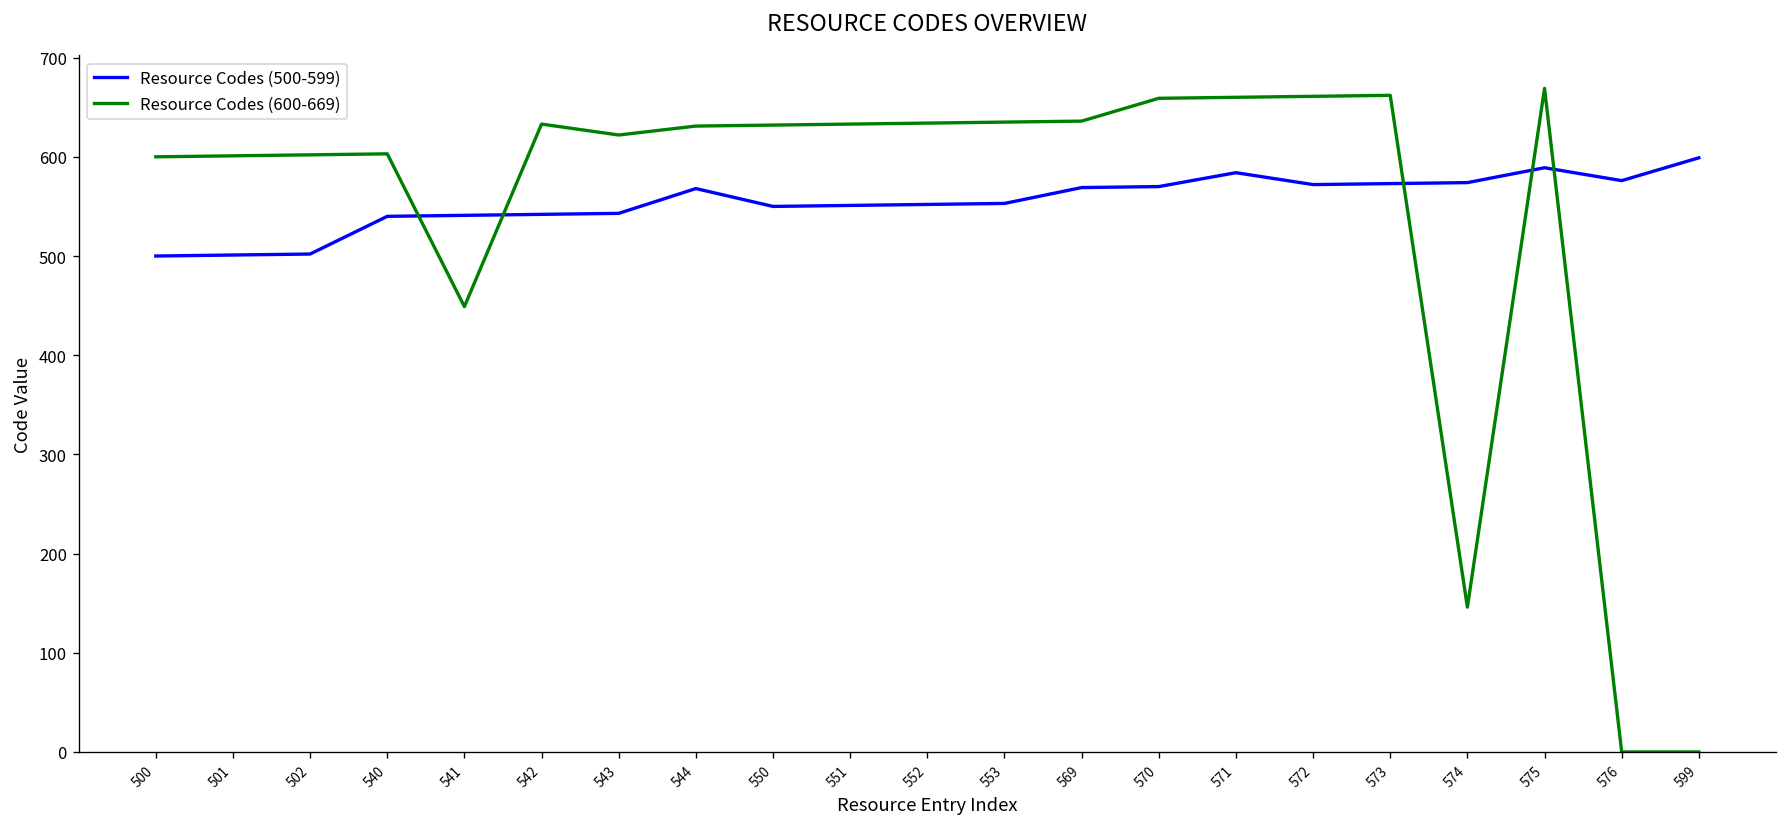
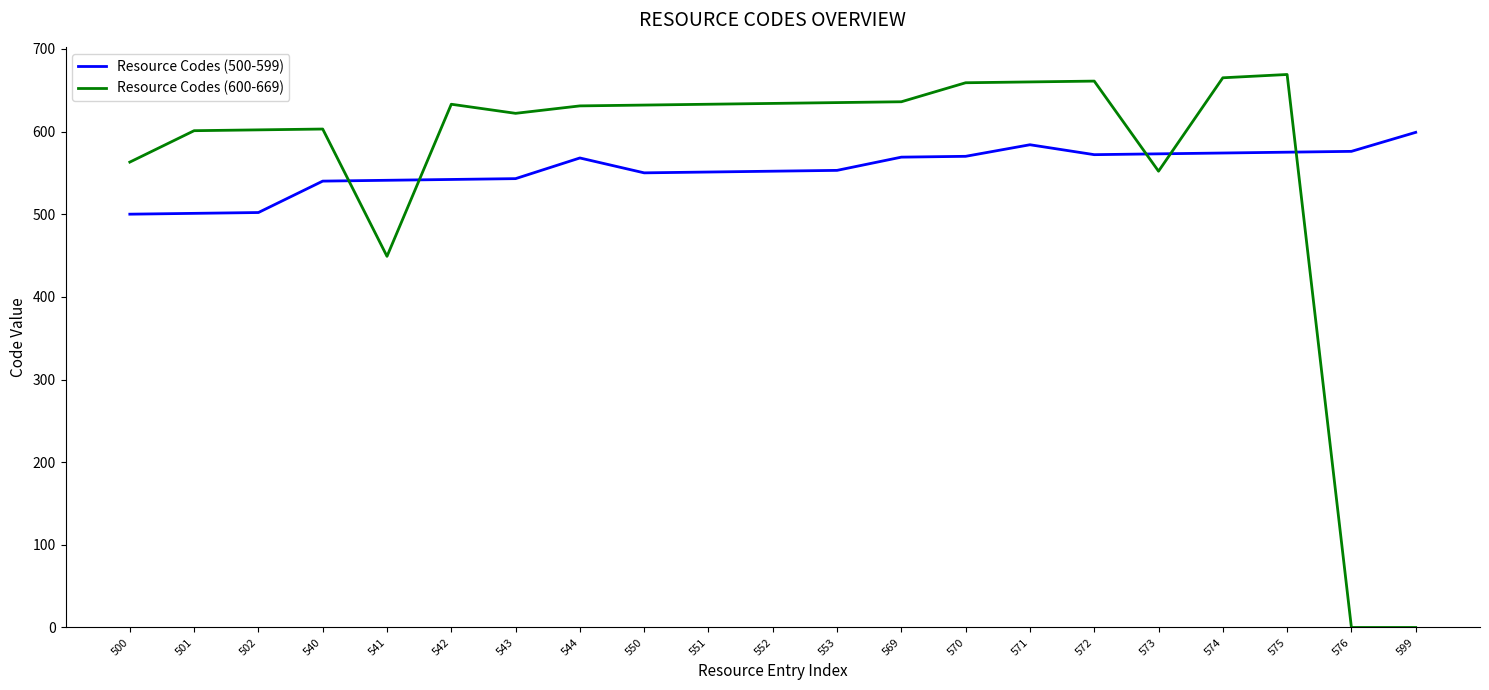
Resource Codes (600-669), 500: 600 -> 560
Resource Codes (600-669), 573: 660 -> 550
Resource Codes (600-669), 574: 150 -> 670
Resource Codes (500-599), 575: 590 -> 580
